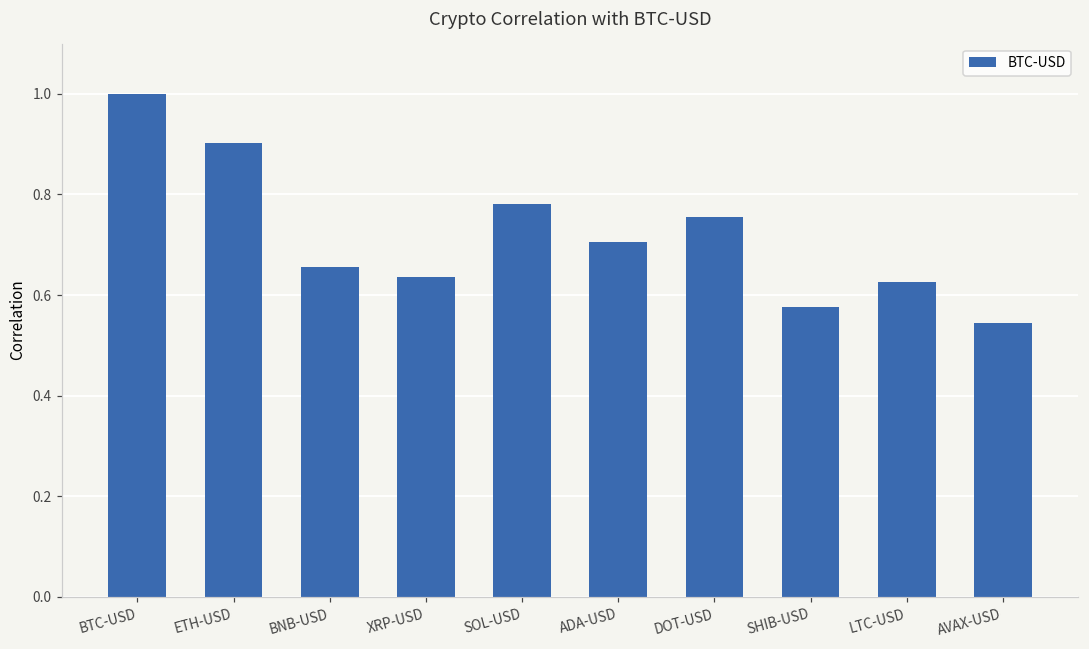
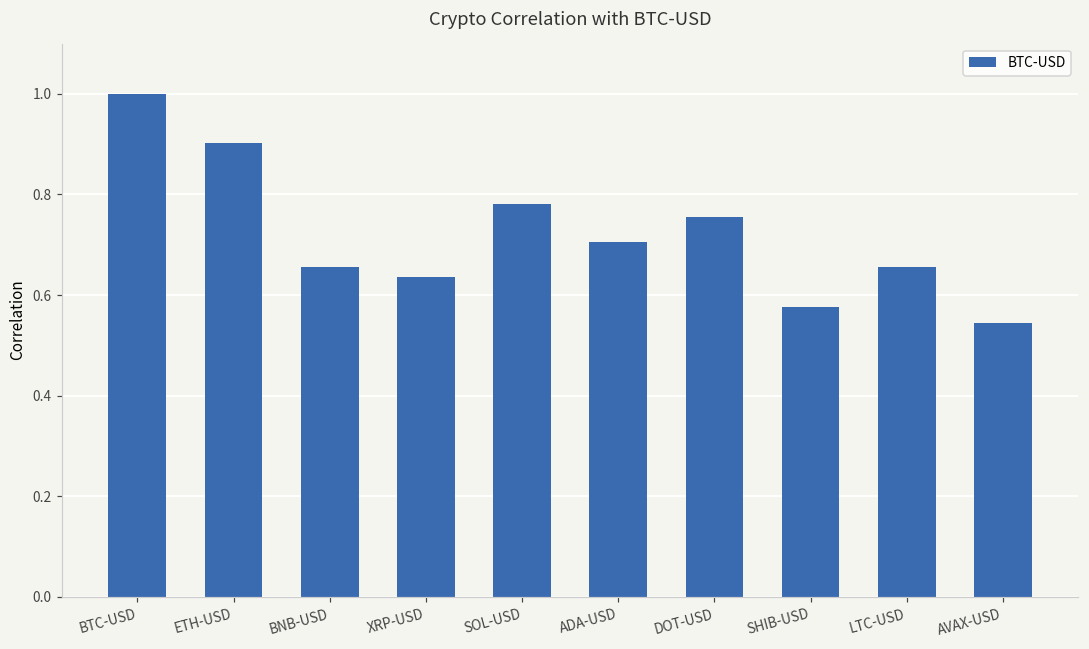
LTC-USD: 0.63 -> 0.66
